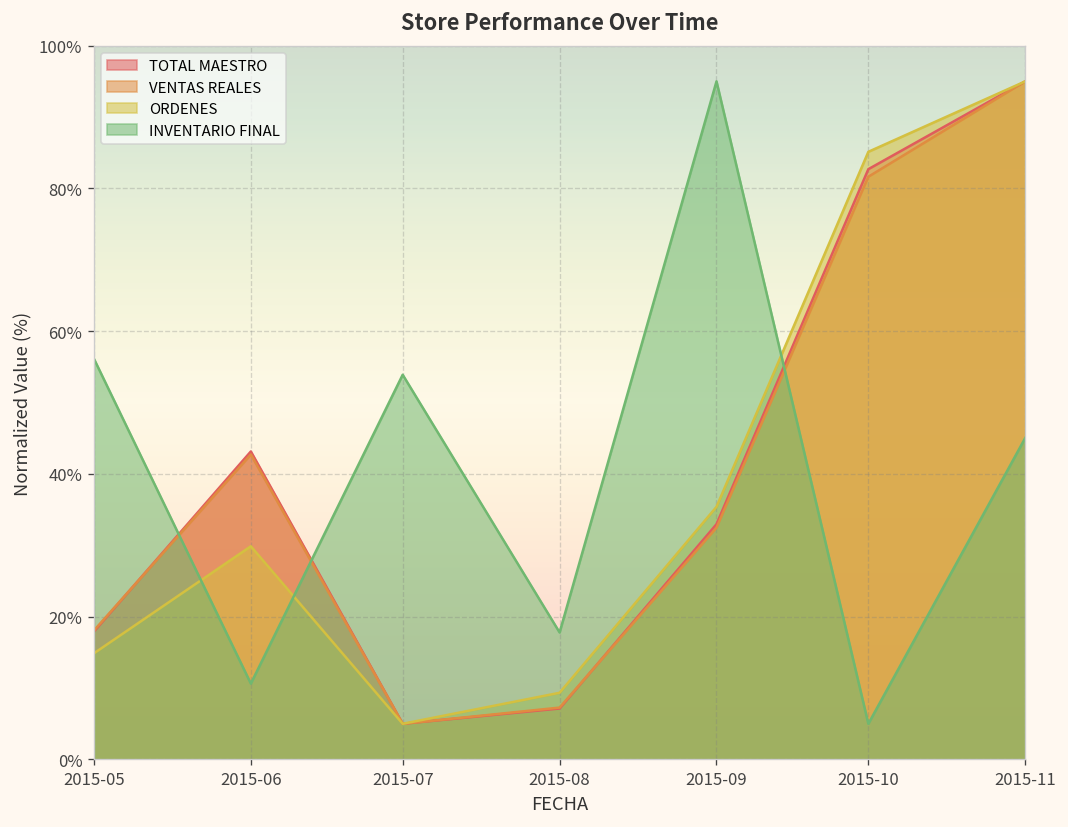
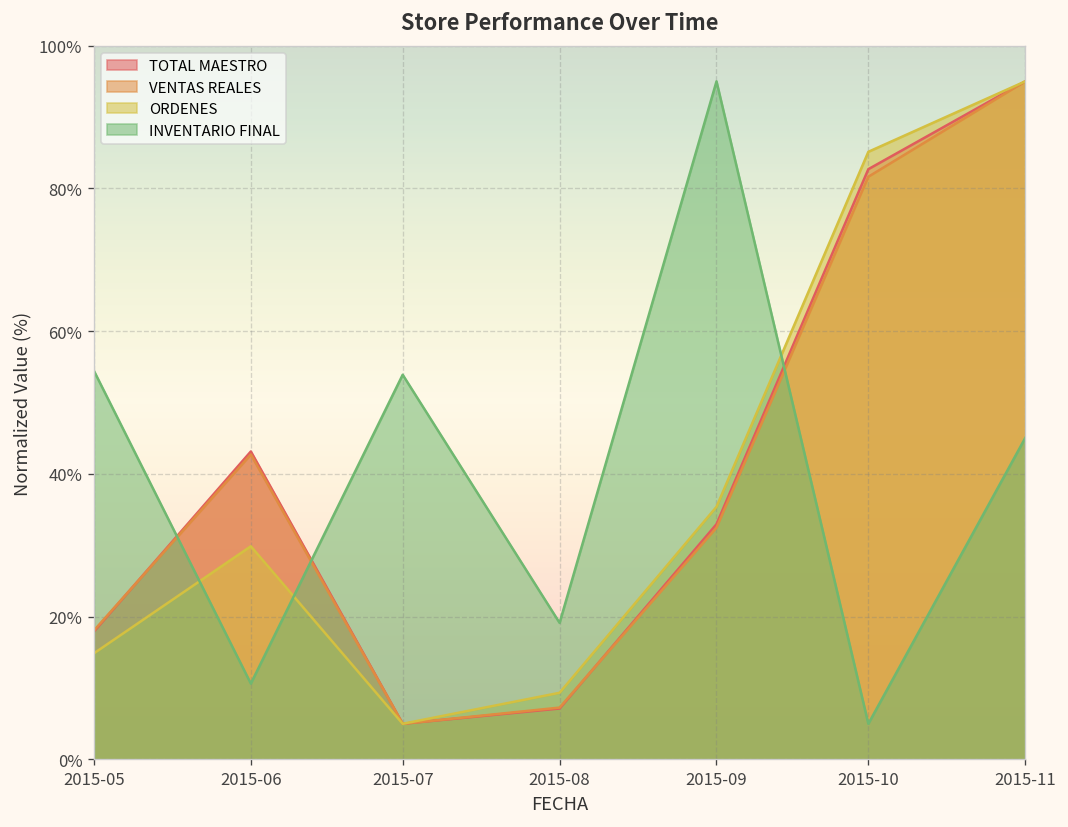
INVENTARIO FINAL, 2015-05: 56% -> 54%
INVENTARIO FINAL, 2015-08: 18% -> 19%
